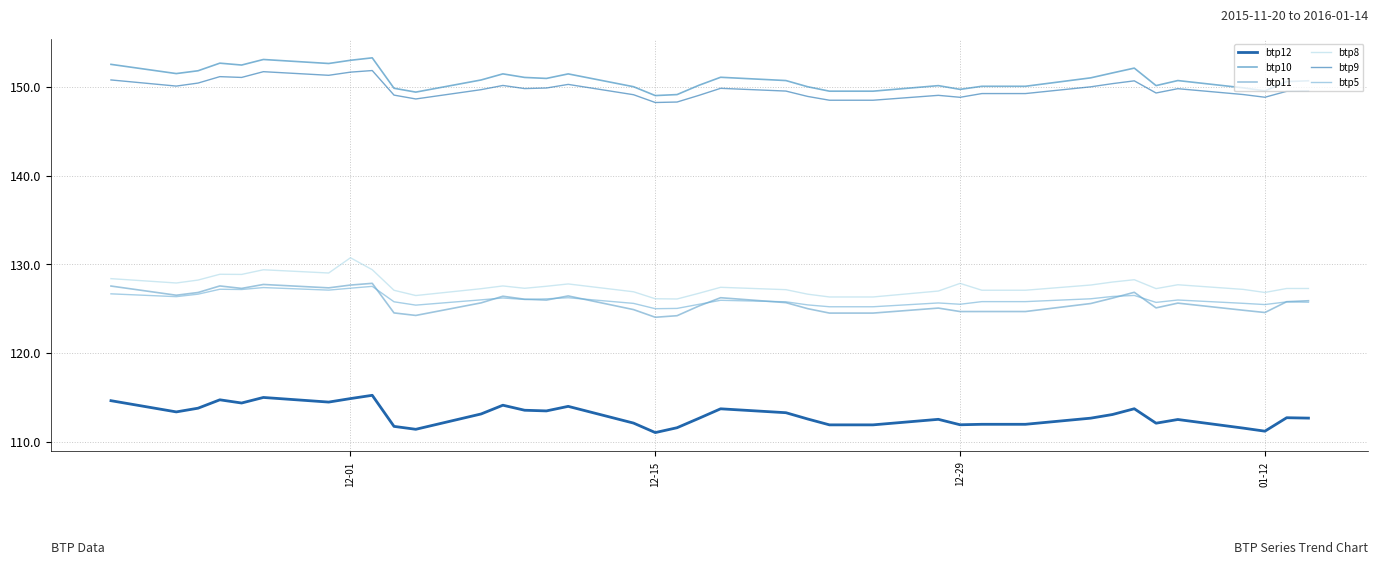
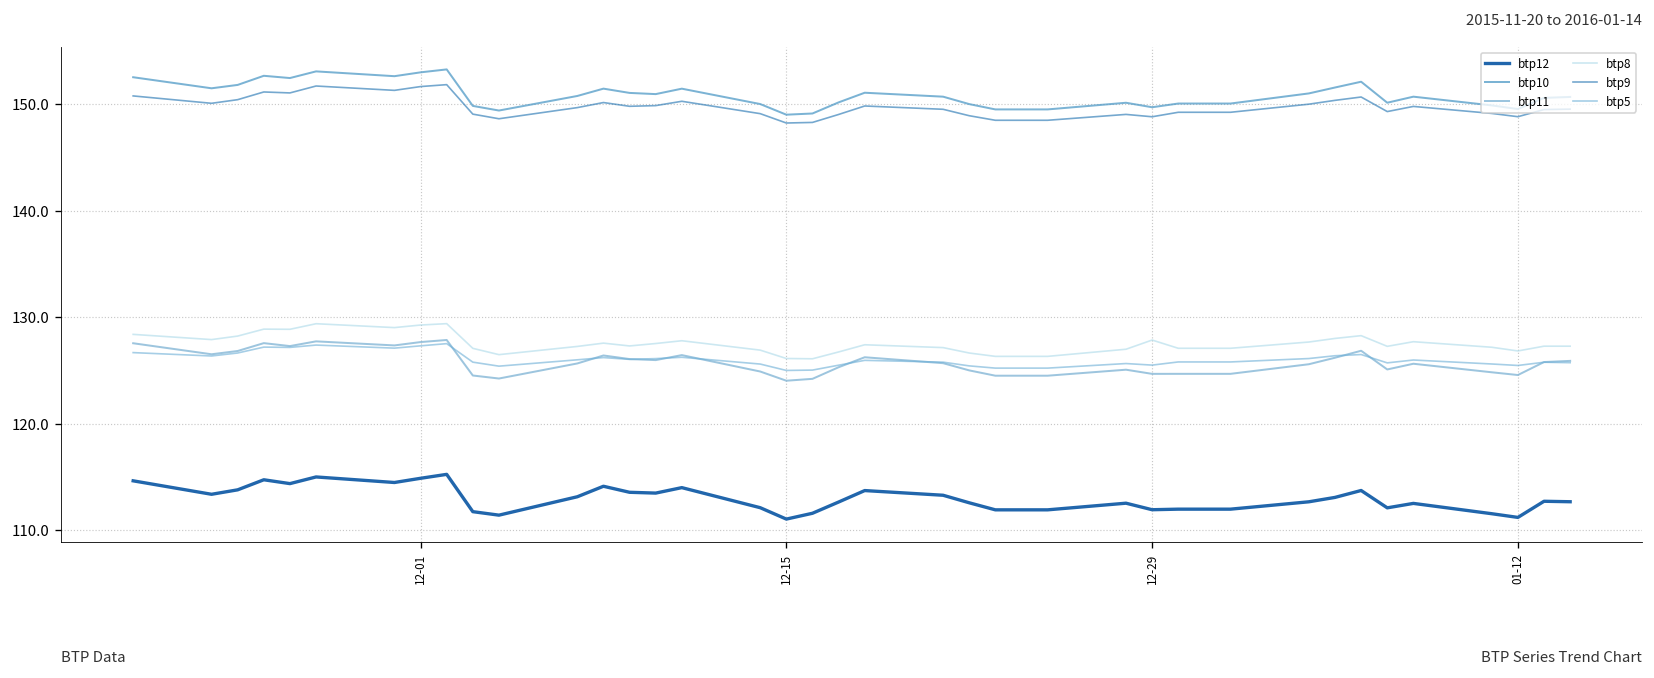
btp8, 12-01: 131 -> 129
